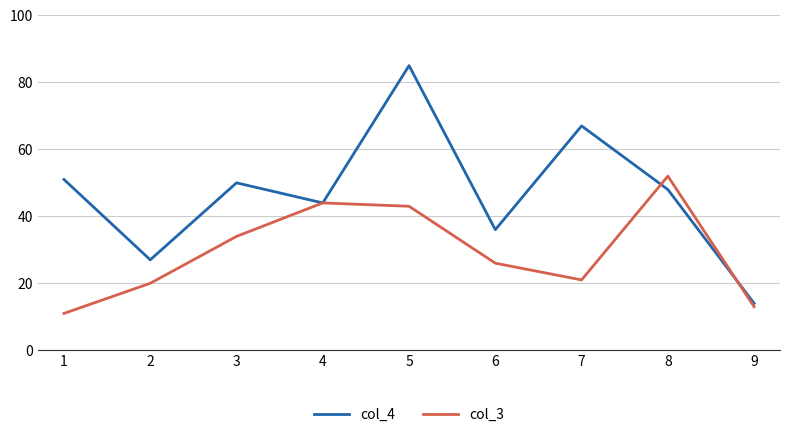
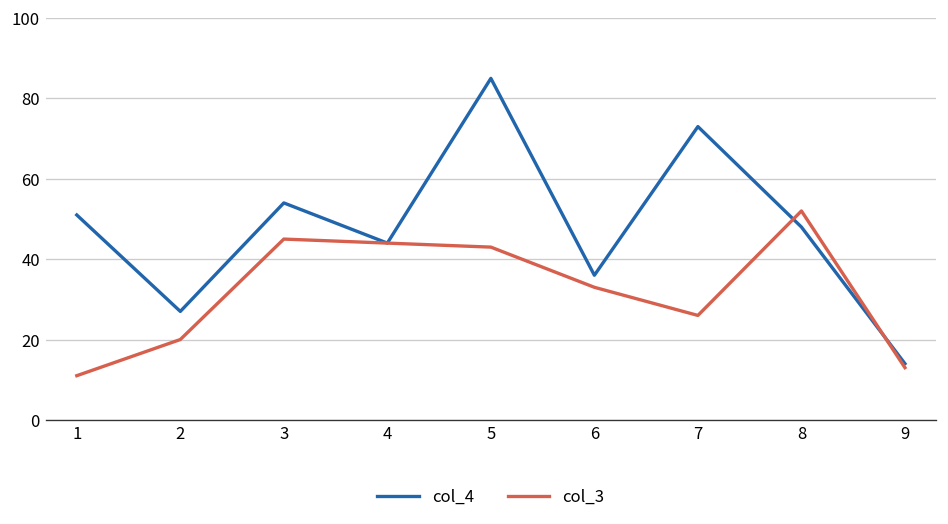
col_4, 3: 50 -> 54
col_3, 3: 34 -> 45
col_3, 6: 26 -> 33
col_4, 7: 67 -> 73
col_3, 7: 21 -> 26
